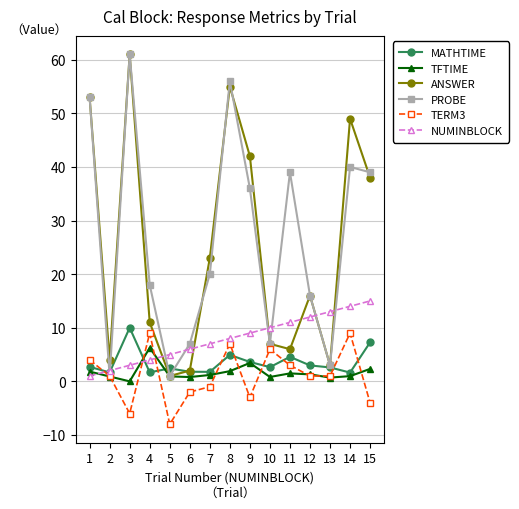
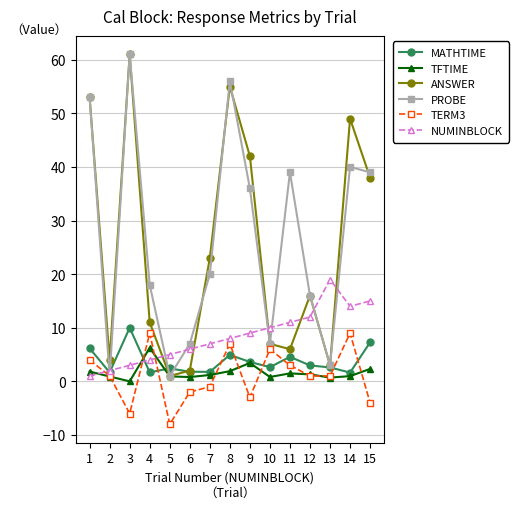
MATHTIME, 1: 3 -> 6
NUMINBLOCK, 13: 13 -> 19
